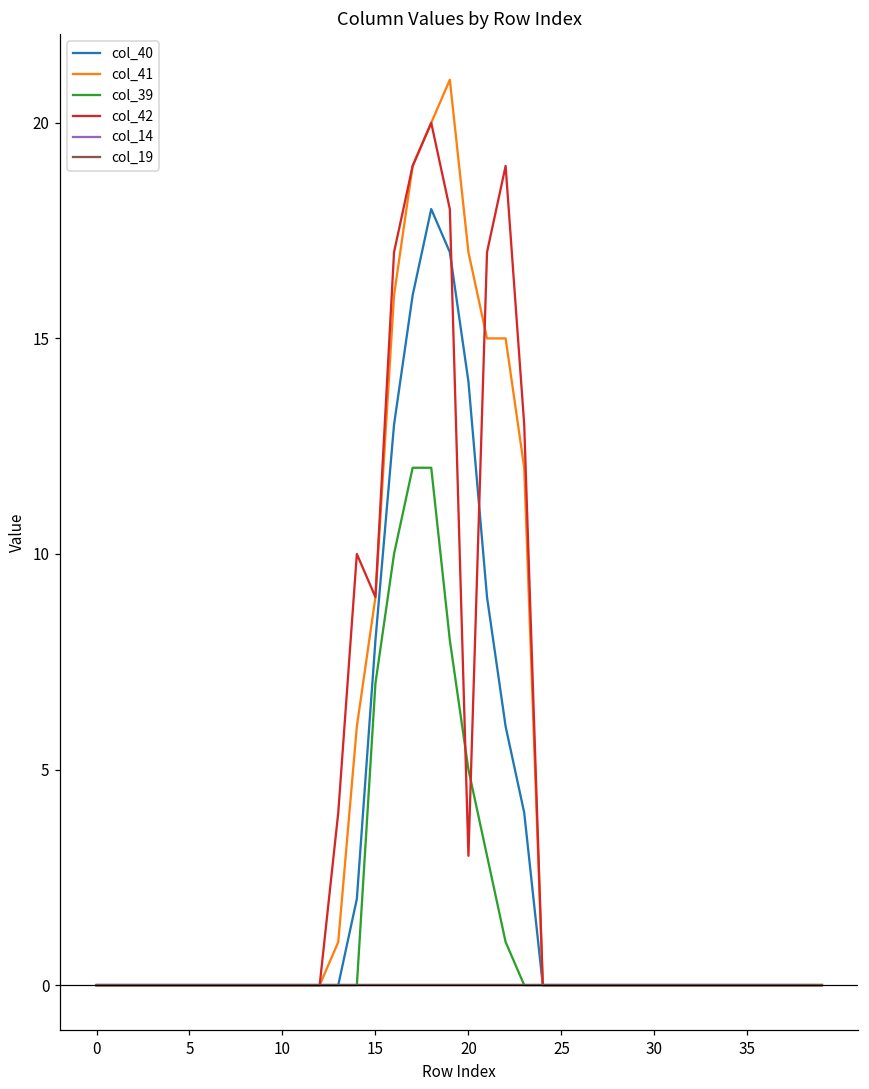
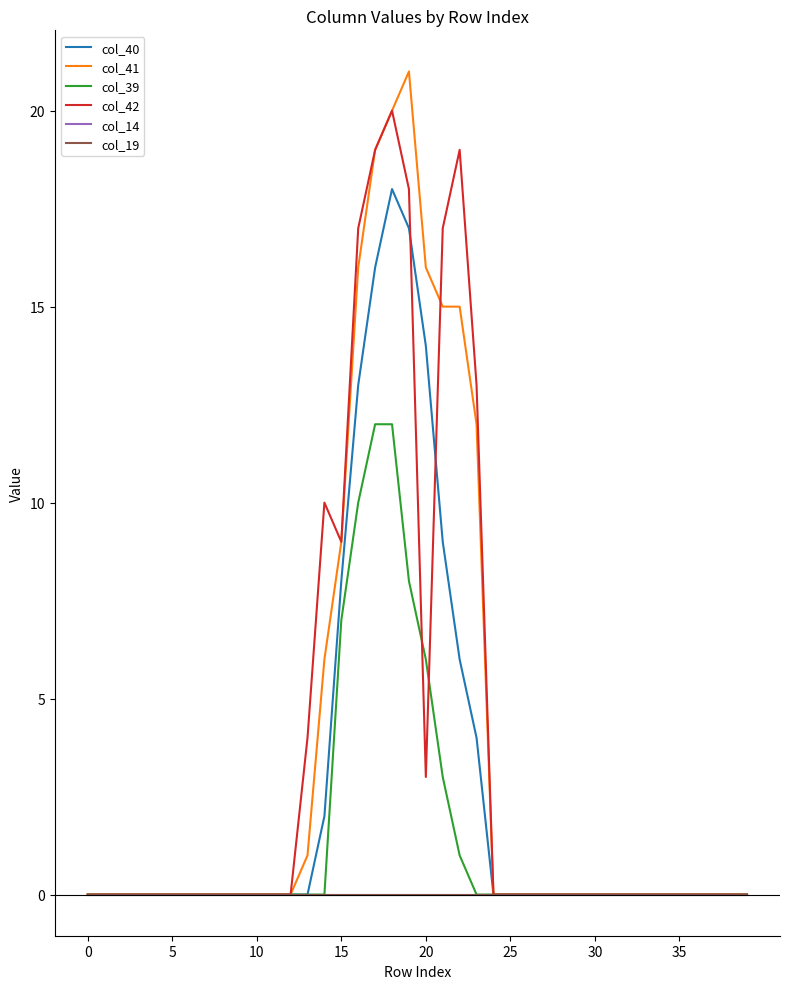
col_41, 20: 17 -> 16
col_39, 20: 5 -> 6
